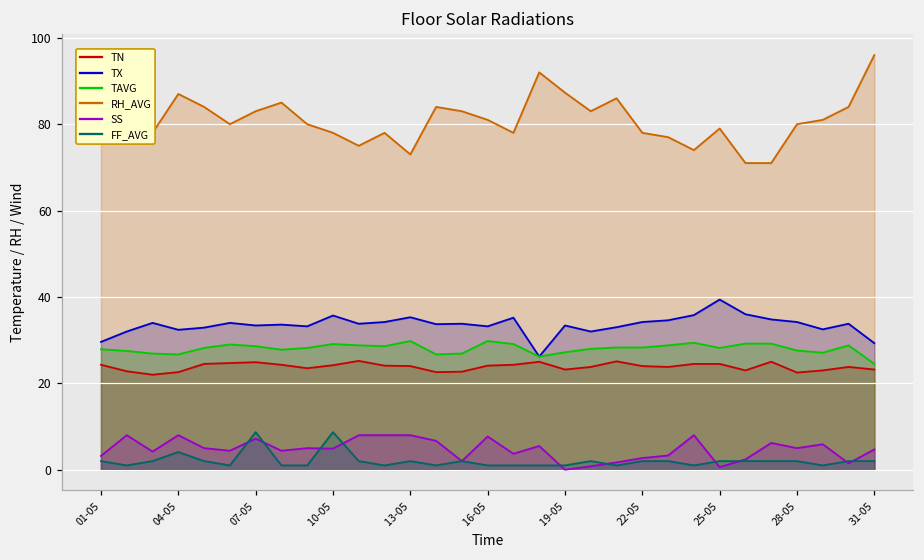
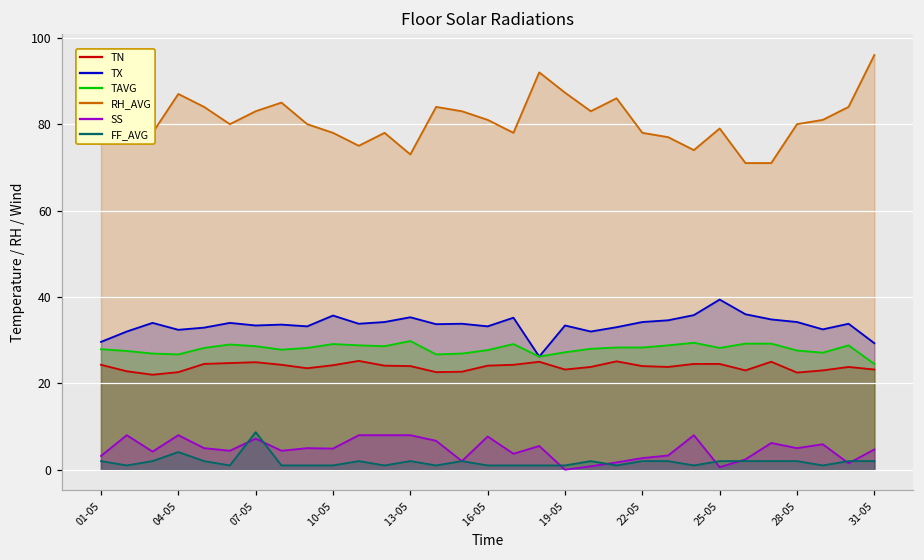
FF_AVG, 10-05: 9 -> 1
TAVG, 16-05: 30 -> 28
